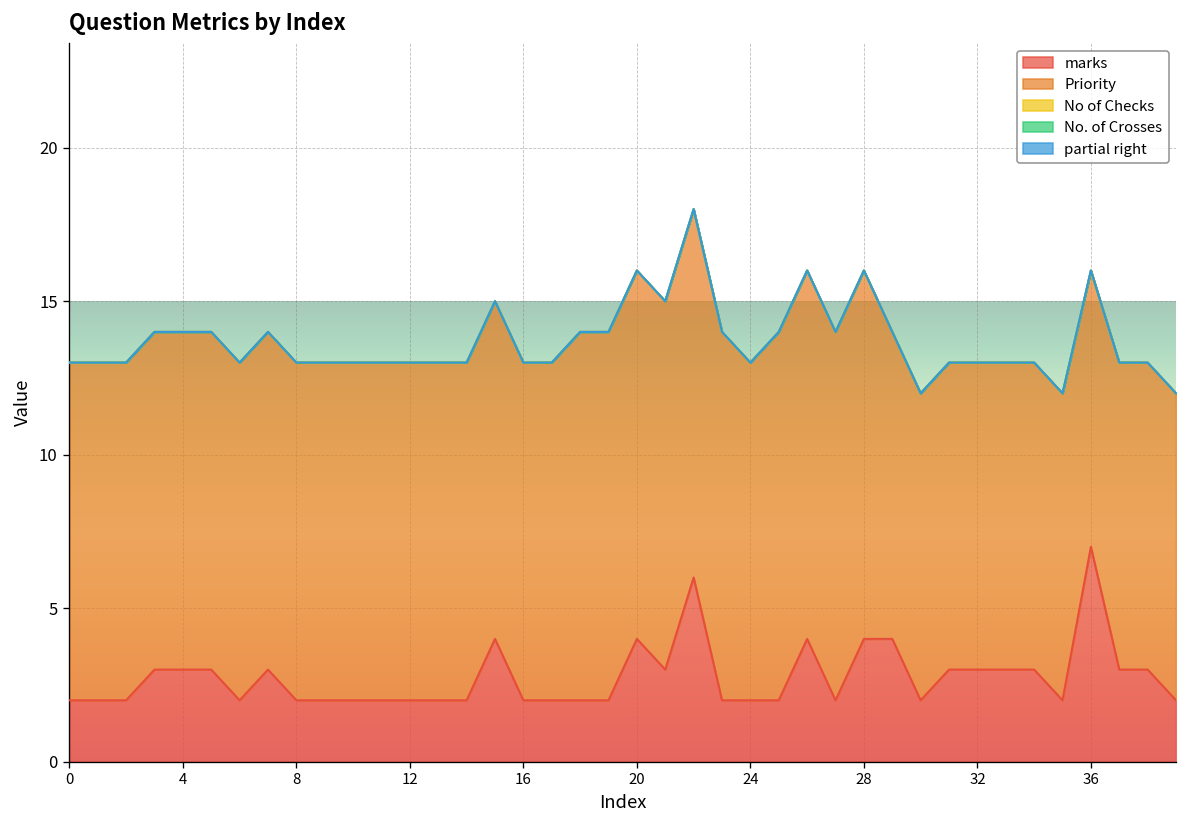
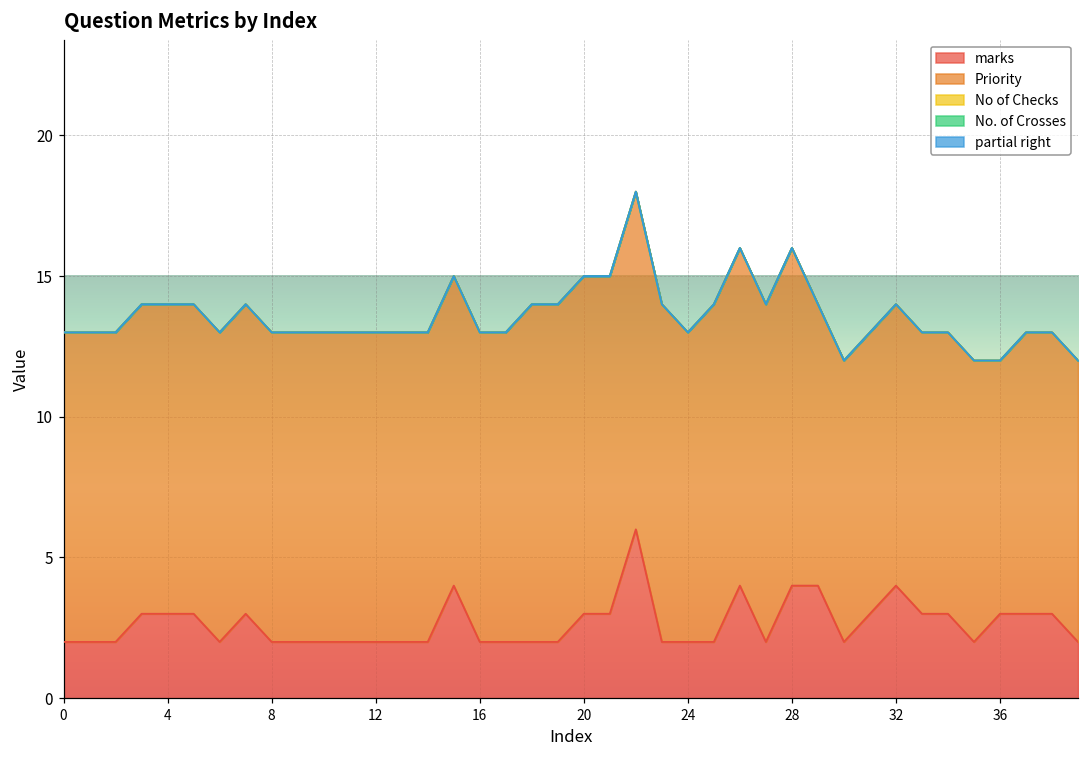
marks, 20: 4 -> 3
marks, 32: 3 -> 4
marks, 36: 7 -> 3
